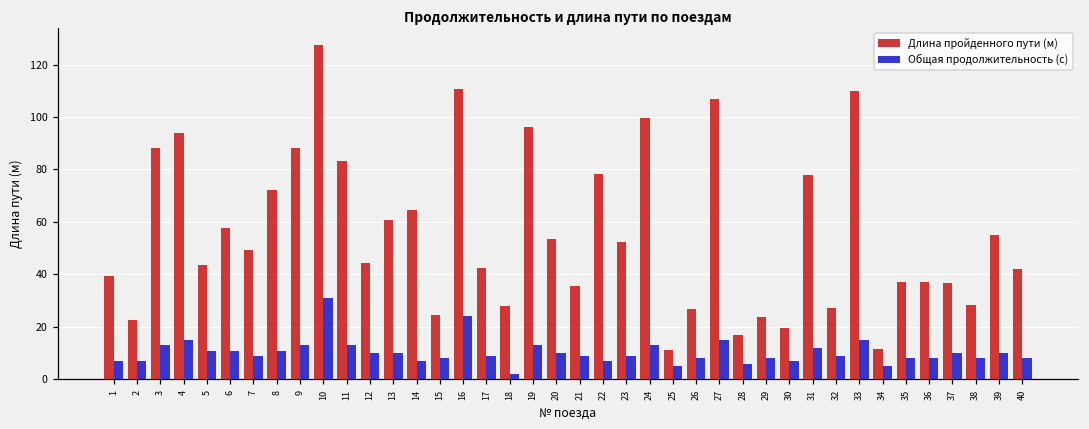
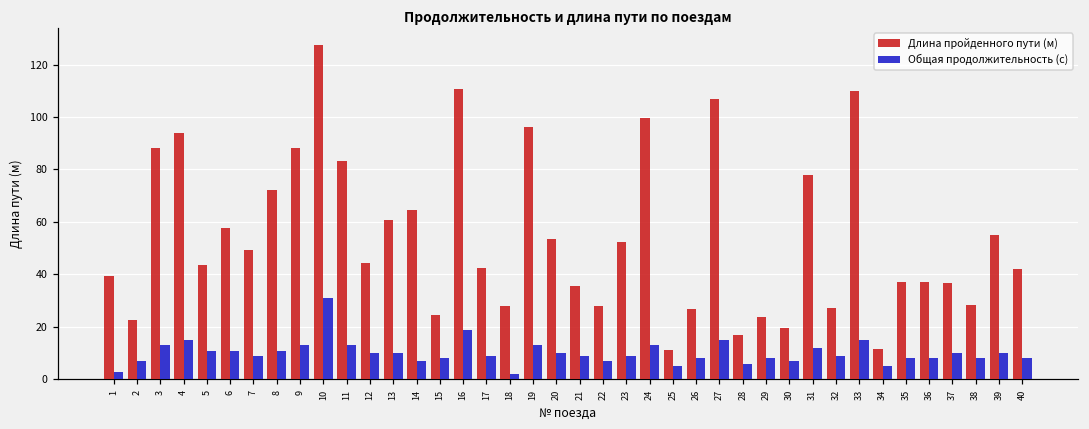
Общая продолжительность (с), 1: 7 -> 3
Общая продолжительность (с), 16: 24 -> 19
Длина пройденного пути (м), 22: 78 -> 28
